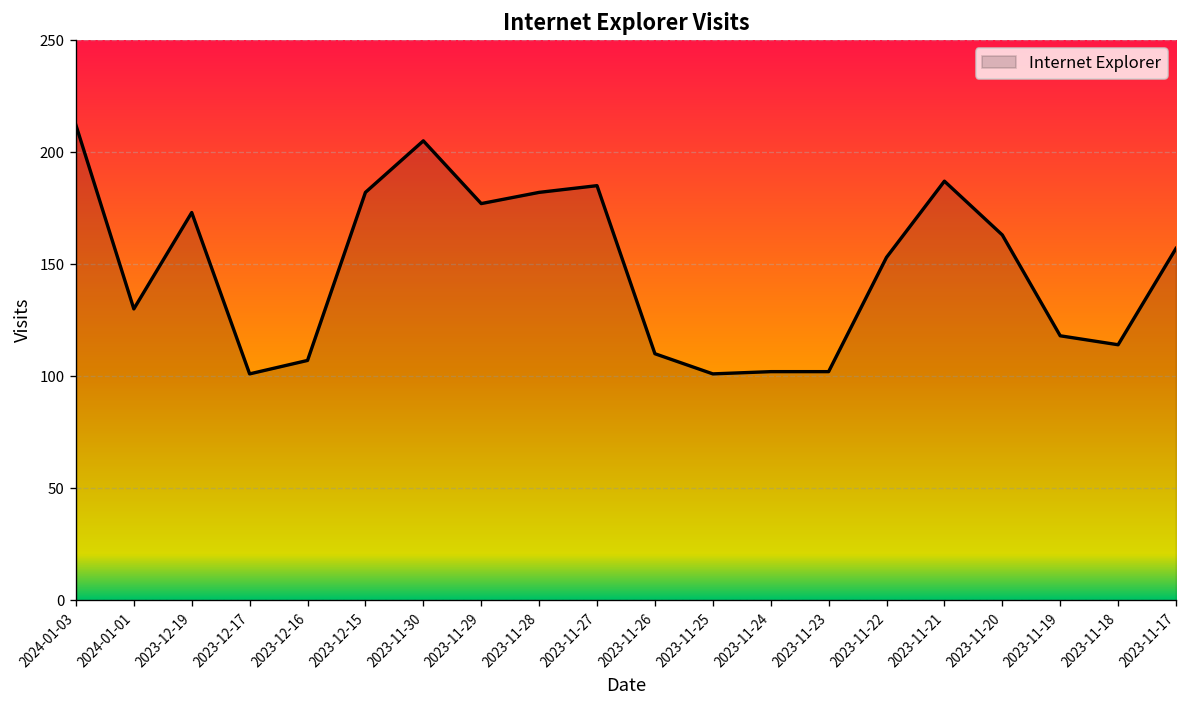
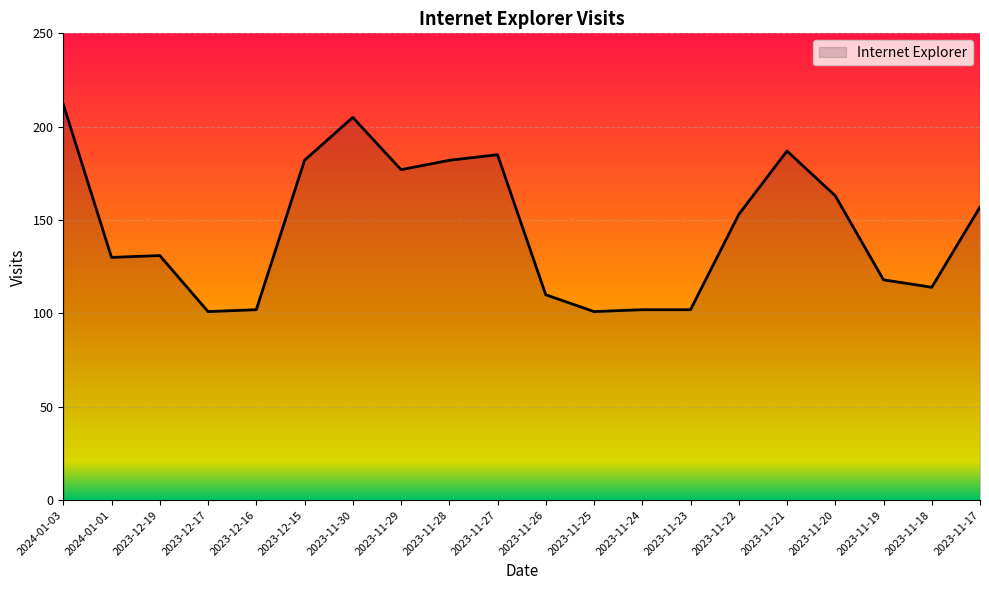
2023-12-19: 173 -> 131
2023-12-16: 107 -> 102
